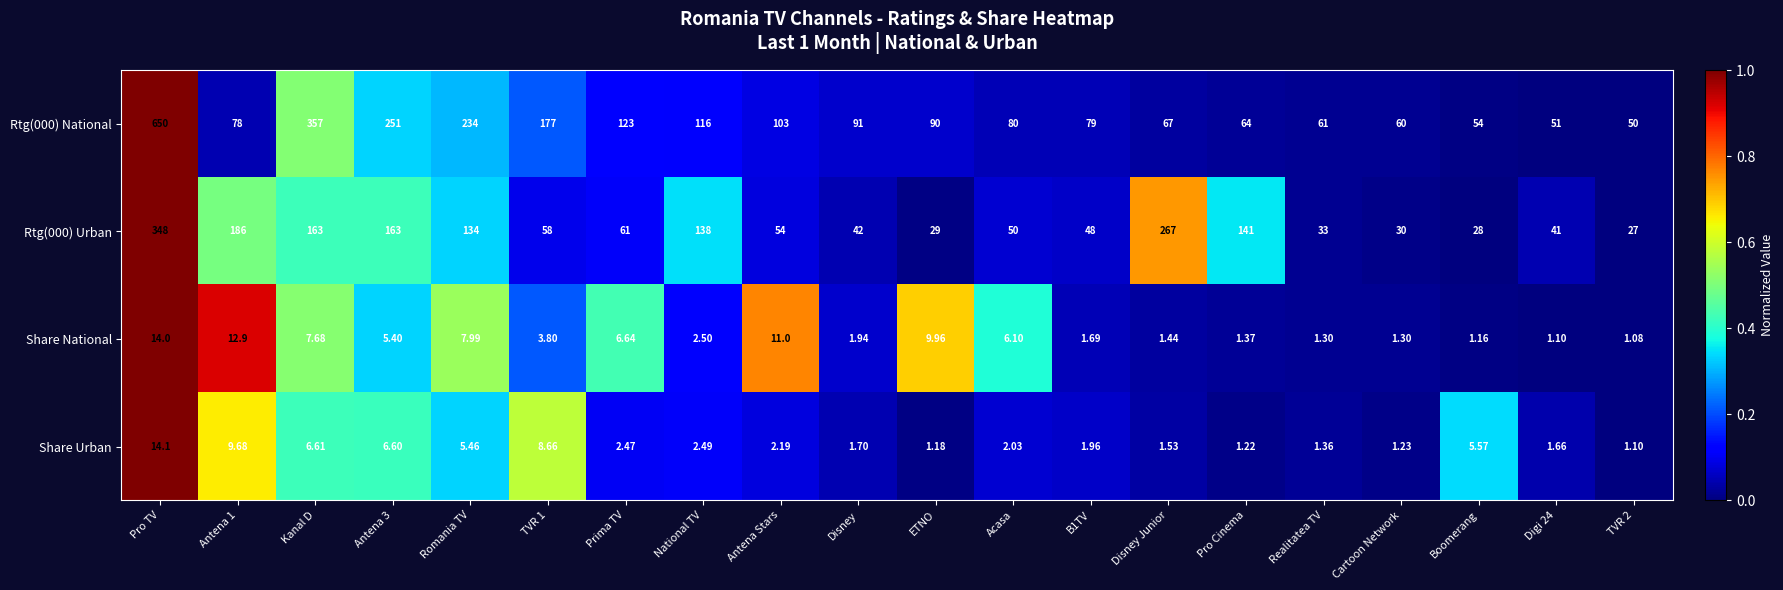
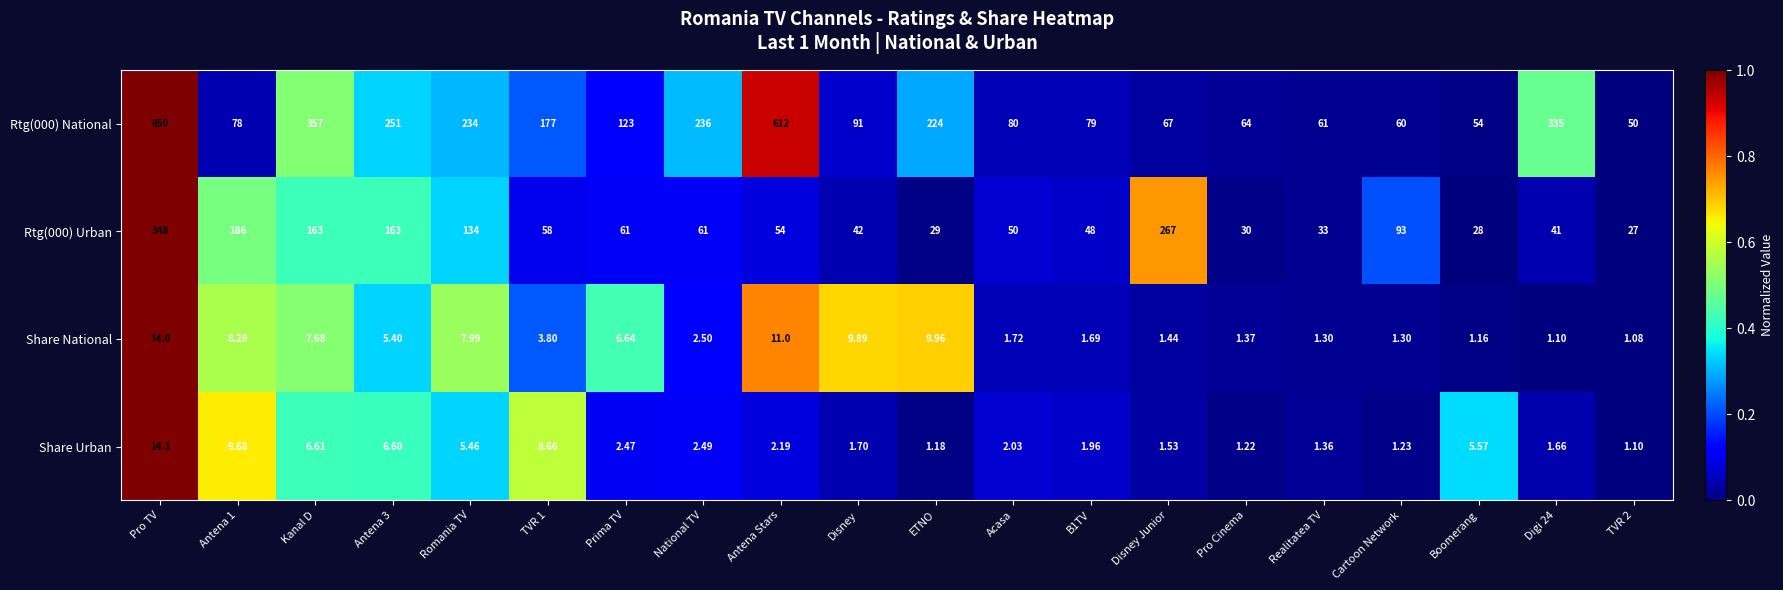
Rtg(000) National, National TV: 116 -> 236
Rtg(000) National, Antena Stars: 103 -> 612
Rtg(000) National, ETNO: 90 -> 224
Rtg(000) National, Digi 24: 51 -> 335
Rtg(000) Urban, National TV: 138 -> 61
Rtg(000) Urban, Pro Cinema: 141 -> 30
Rtg(000) Urban, Cartoon Network: 30 -> 93
Share National, Antena 1: 12.9 -> 8.28
Share National, Disney: 1.94 -> 9.89
Share National, Acasa: 6.10 -> 1.72
